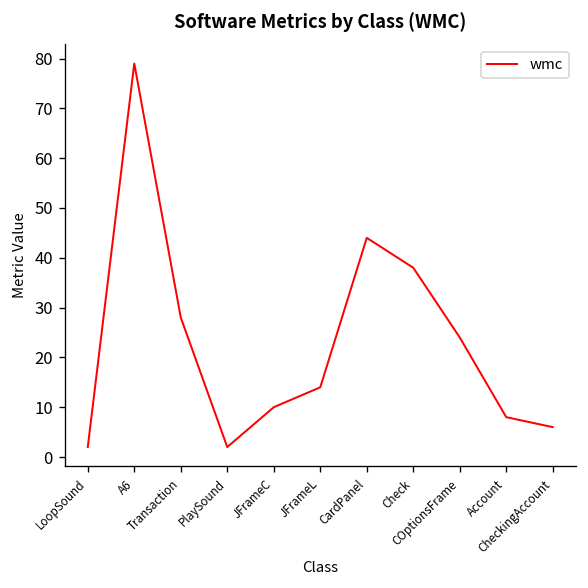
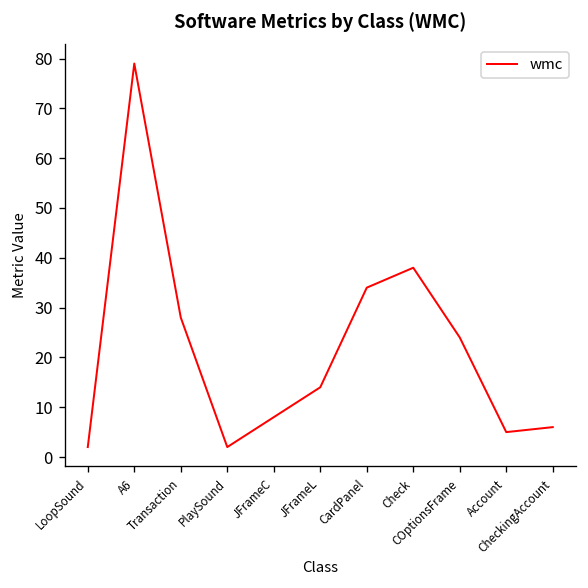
JFrameC: 10 -> 8
CardPanel: 44 -> 34
Account: 8 -> 5
